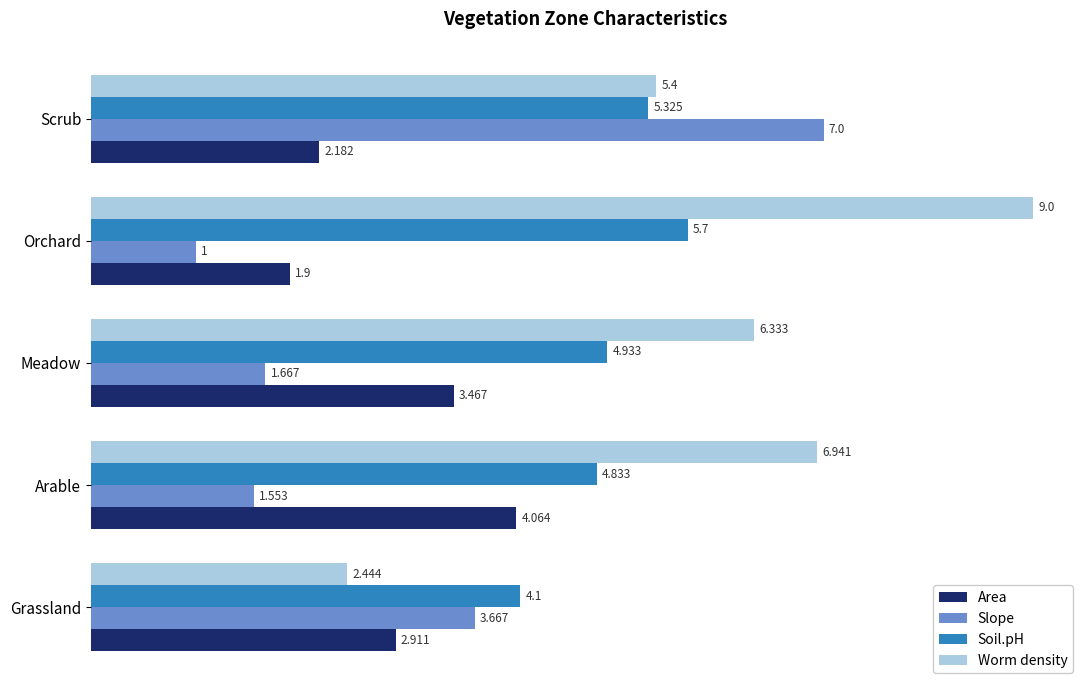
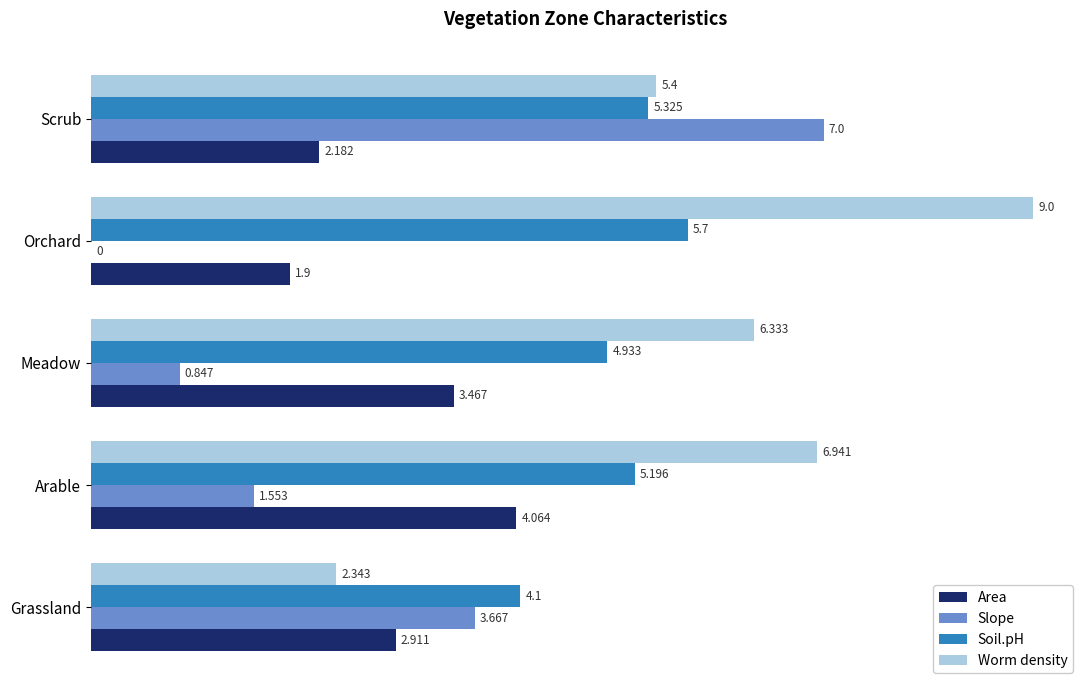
Slope, Orchard: 1 -> 0
Slope, Meadow: 1.667 -> 0.847
Soil.pH, Arable: 4.833 -> 5.196
Worm density, Grassland: 2.444 -> 2.343
